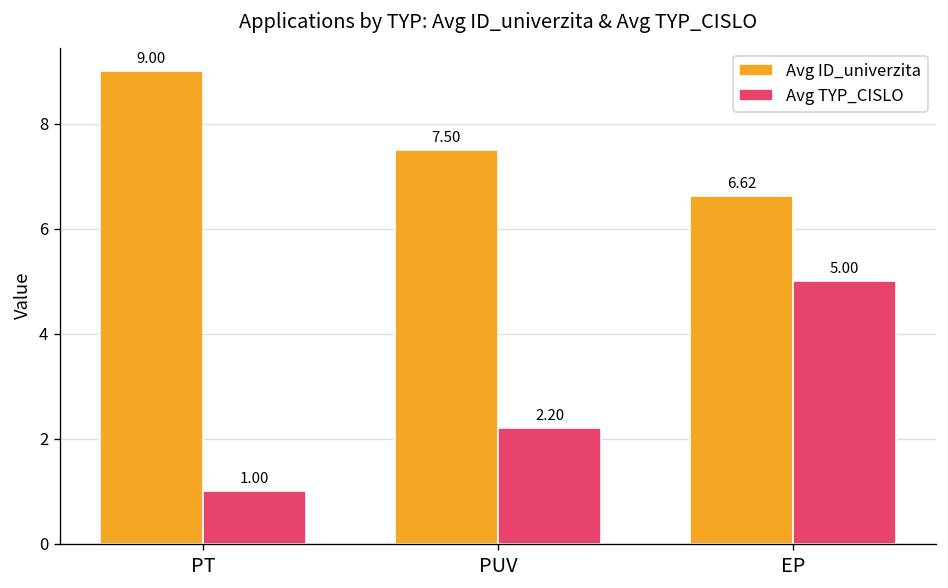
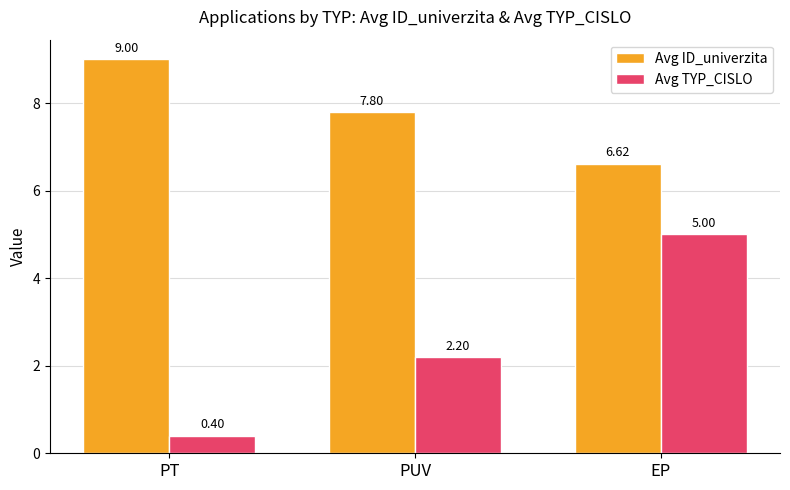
Avg TYP_CISLO, PT: 1.00 -> 0.40
Avg ID_univerzita, PUV: 7.50 -> 7.80
